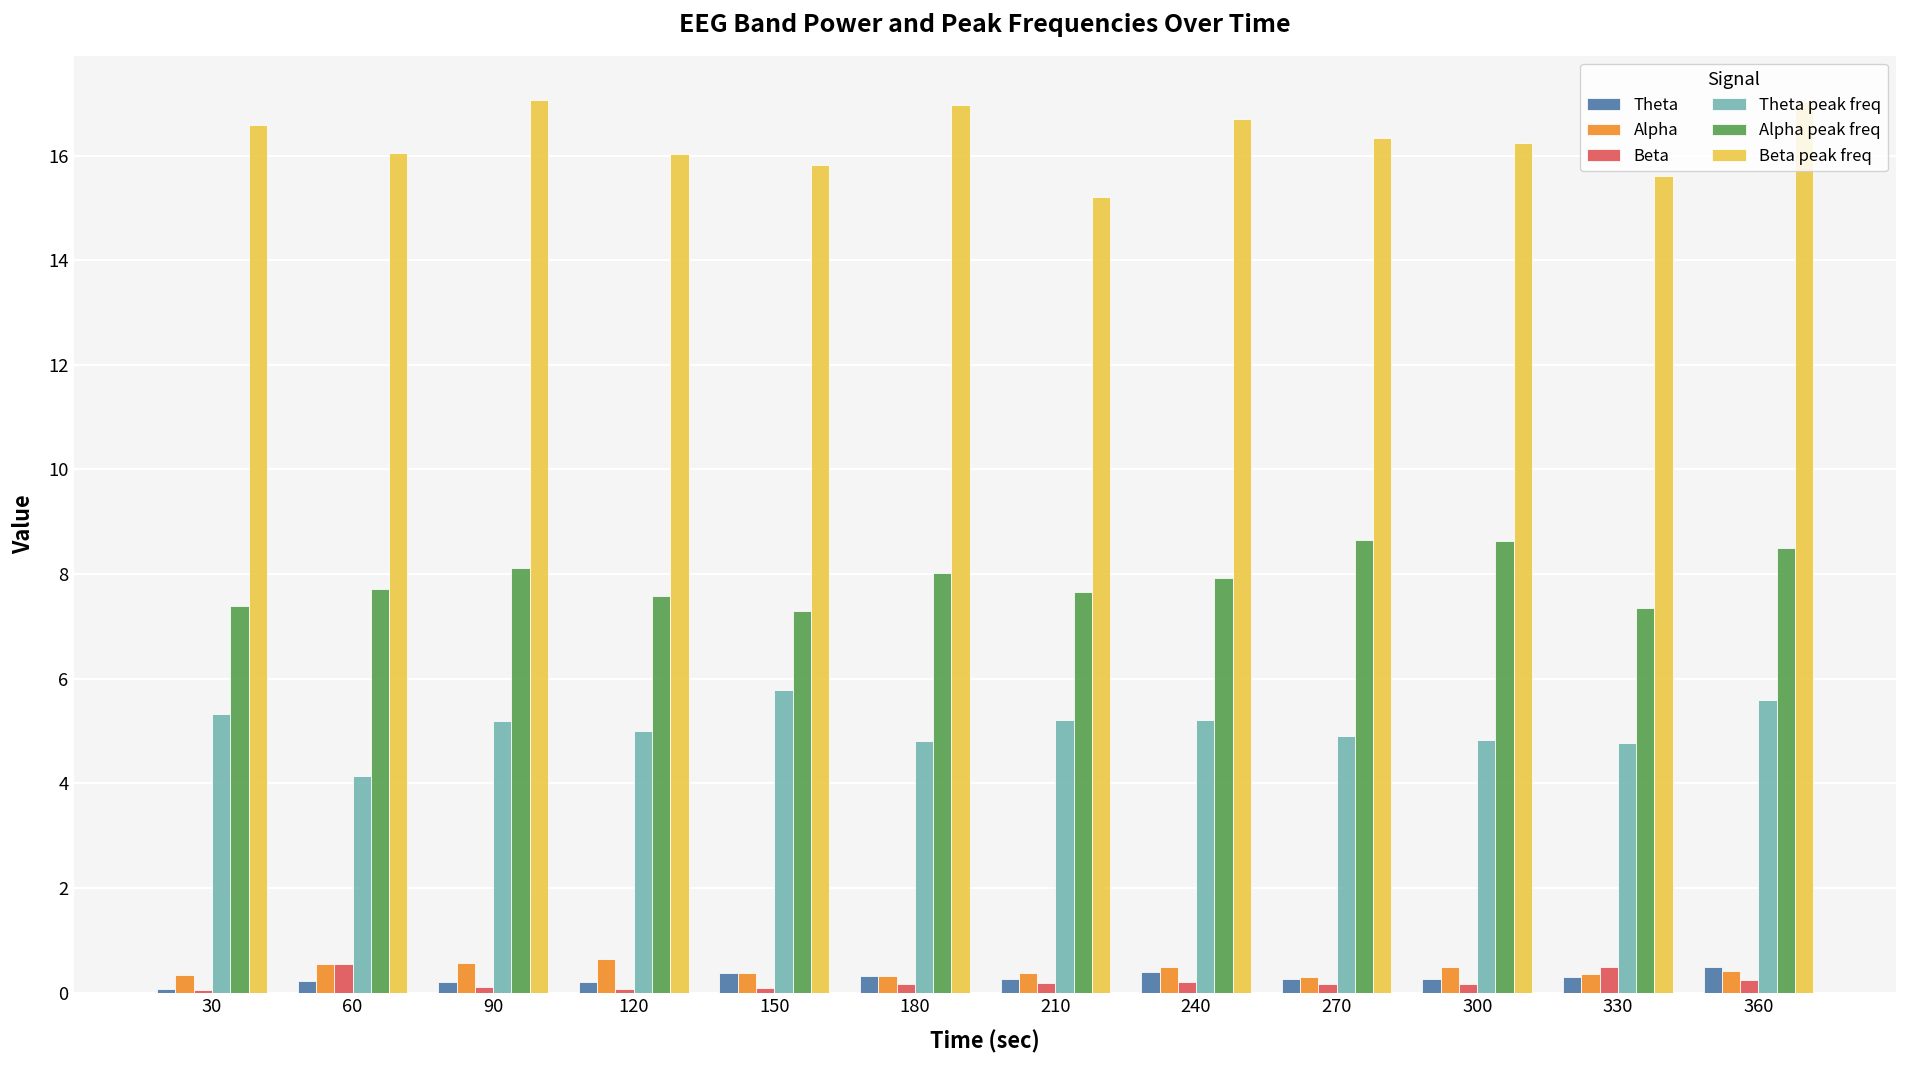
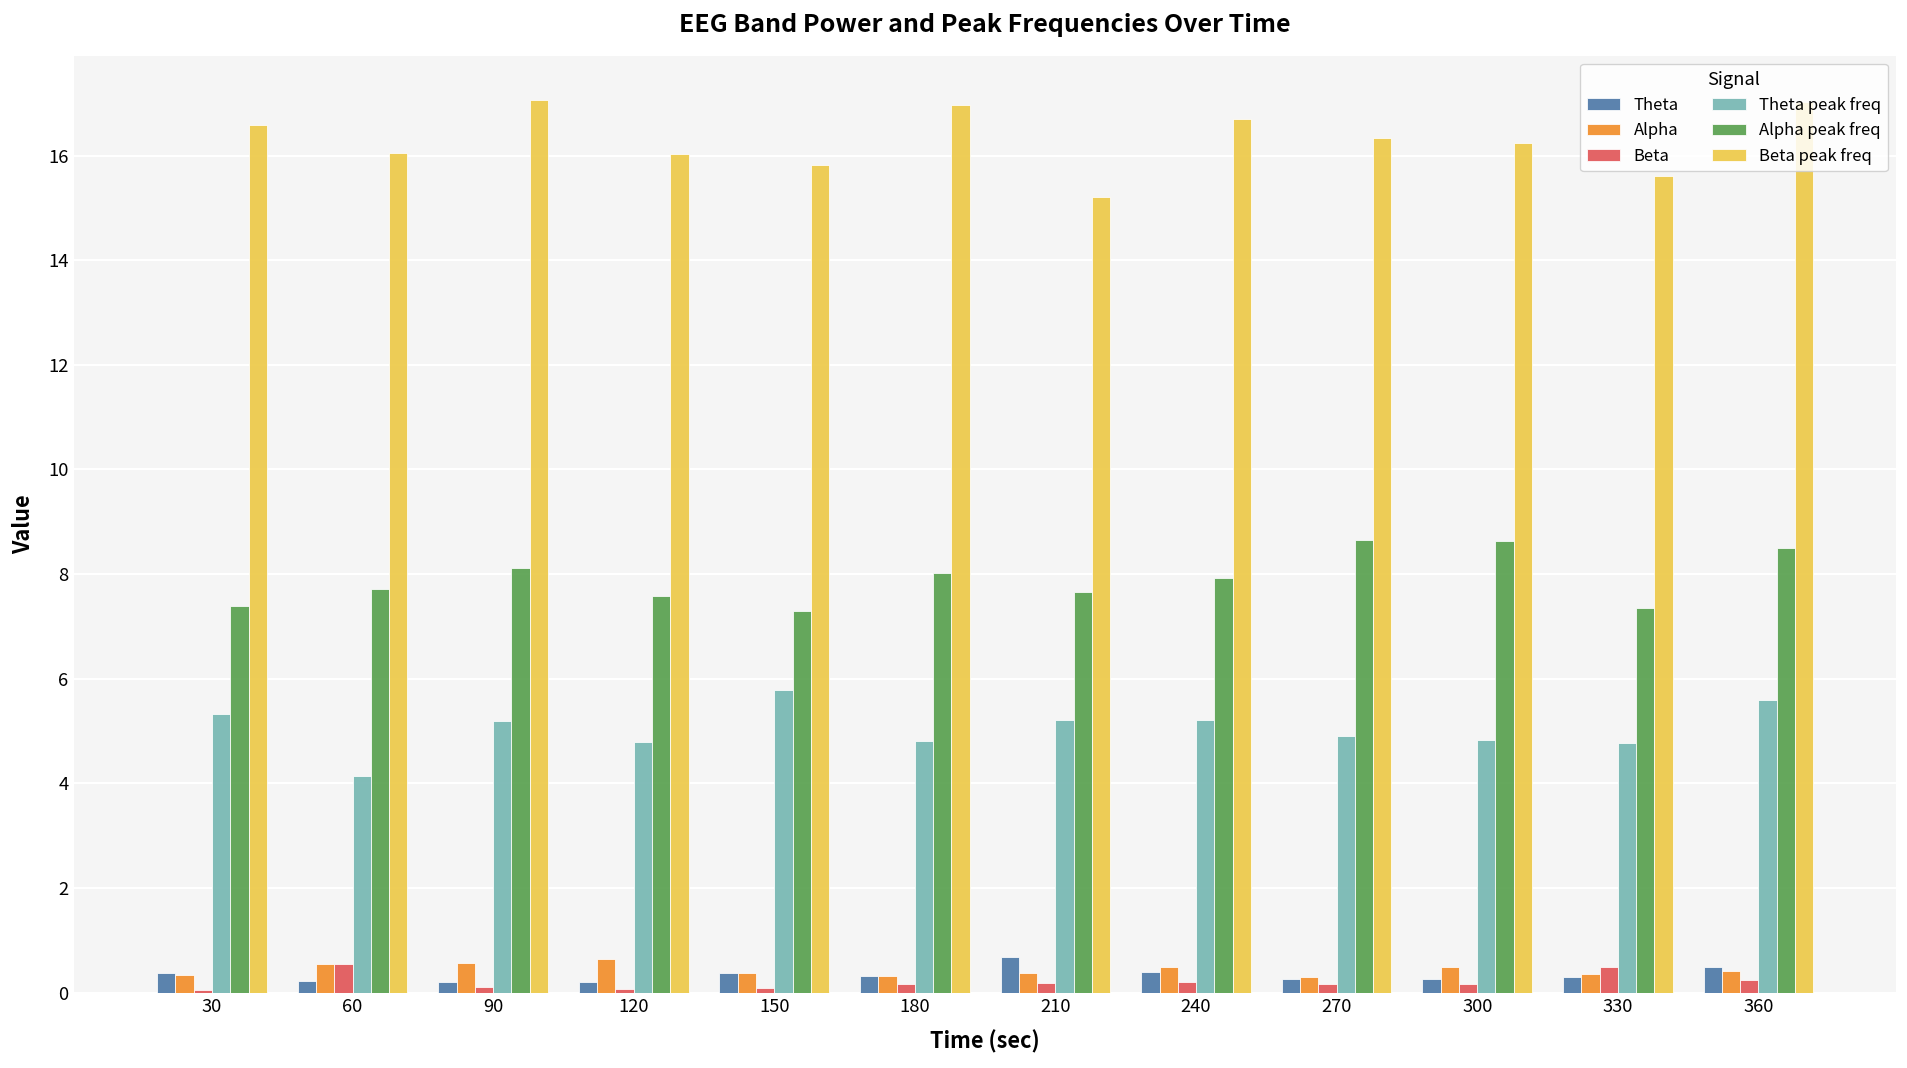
Theta, 30: 0.1 -> 0.4
Theta peak freq, 120: 5.0 -> 4.8
Theta, 210: 0.3 -> 0.7
